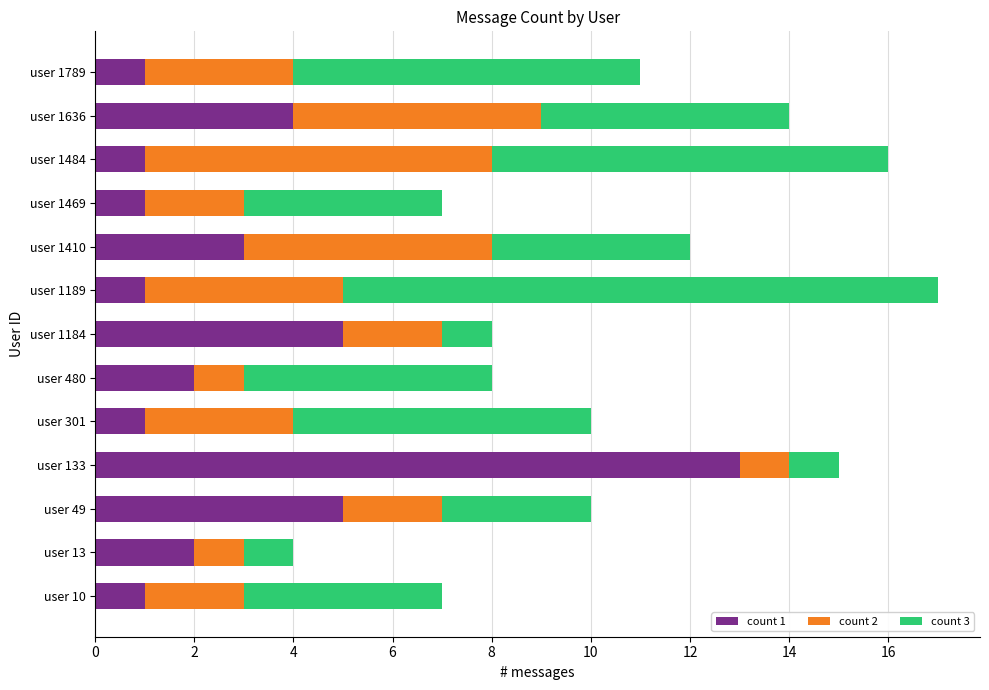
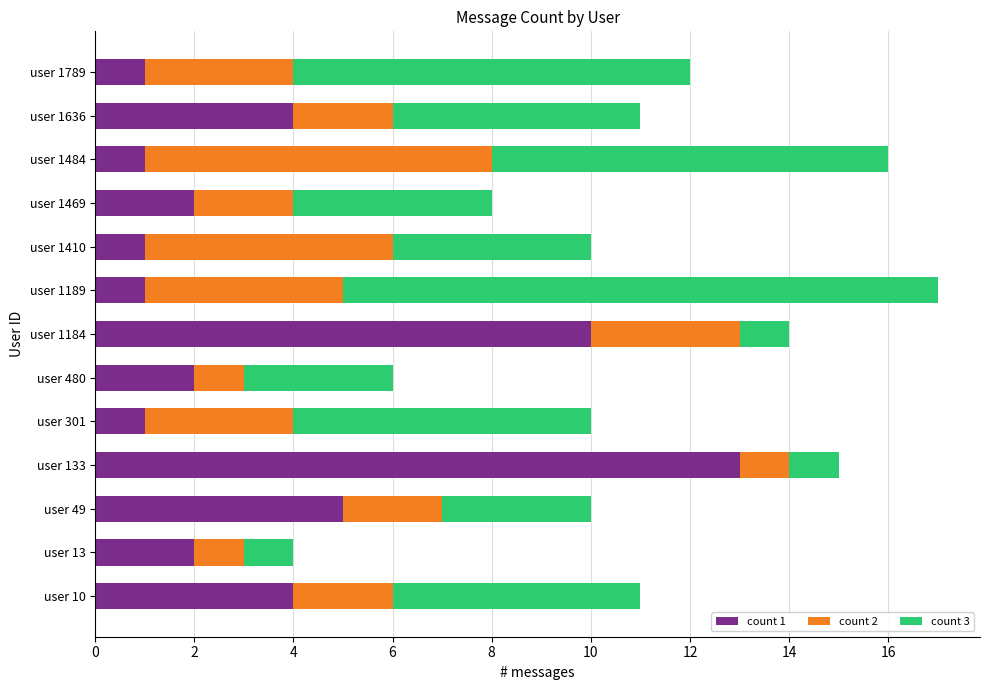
count 3, user 1789: 7 -> 8
count 2, user 1636: 5 -> 2
count 1, user 1469: 1 -> 2
count 1, user 1410: 3 -> 1
count 1, user 1184: 5 -> 10
count 2, user 1184: 2 -> 3
count 3, user 480: 5 -> 3
count 1, user 10: 1 -> 4
count 3, user 10: 4 -> 5
